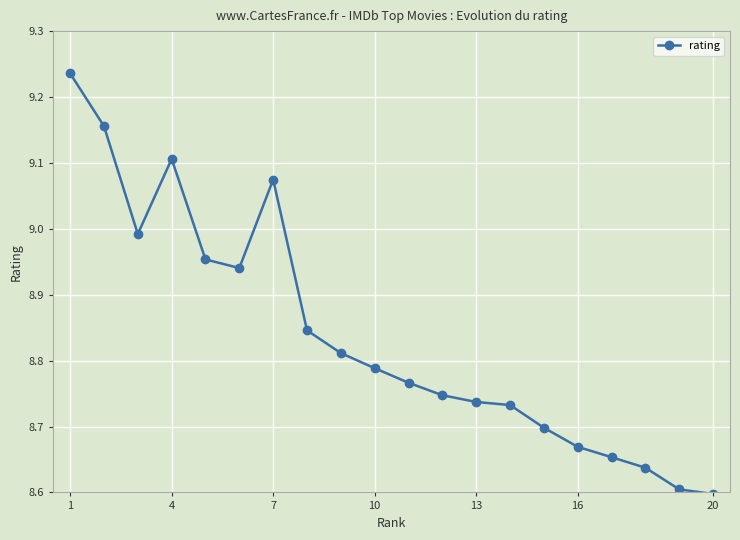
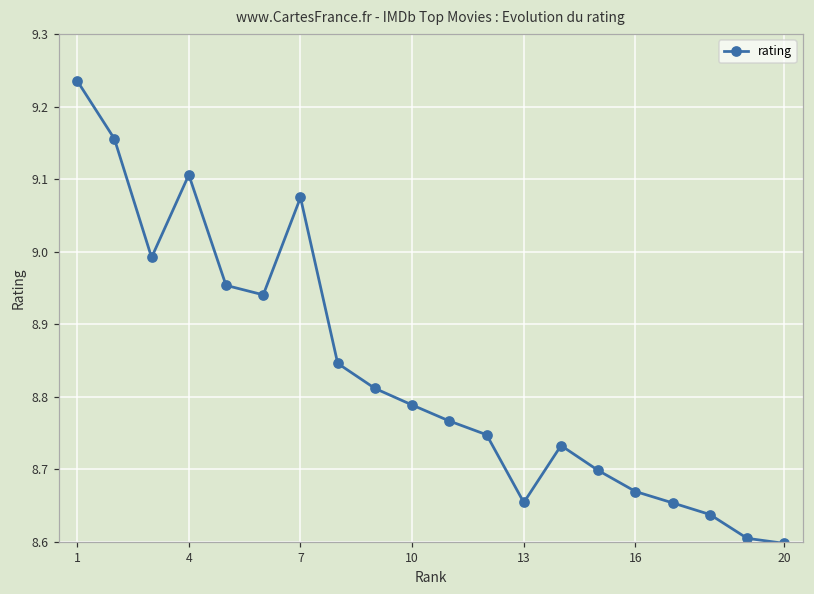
13: 8.74 -> 8.65
